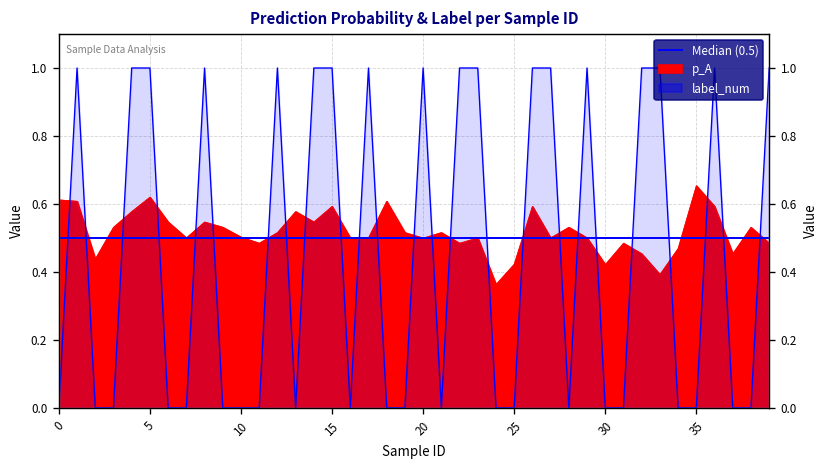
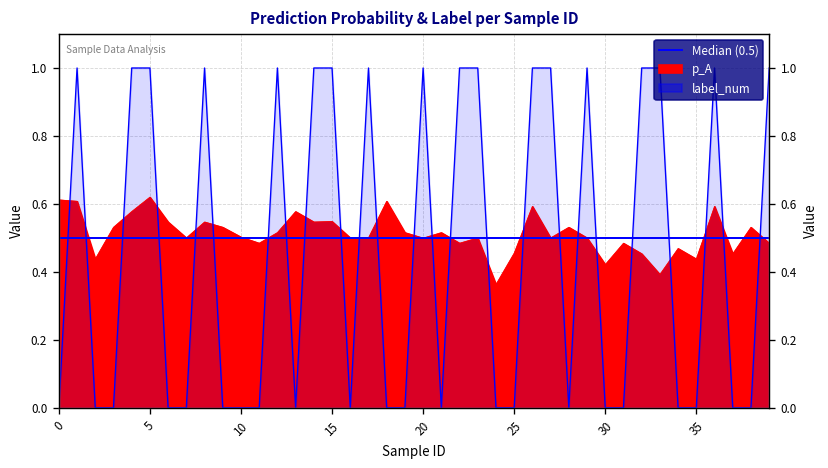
p_A, 15: 0.59 -> 0.55
p_A, 25: 0.42 -> 0.46
p_A, 35: 0.65 -> 0.44
